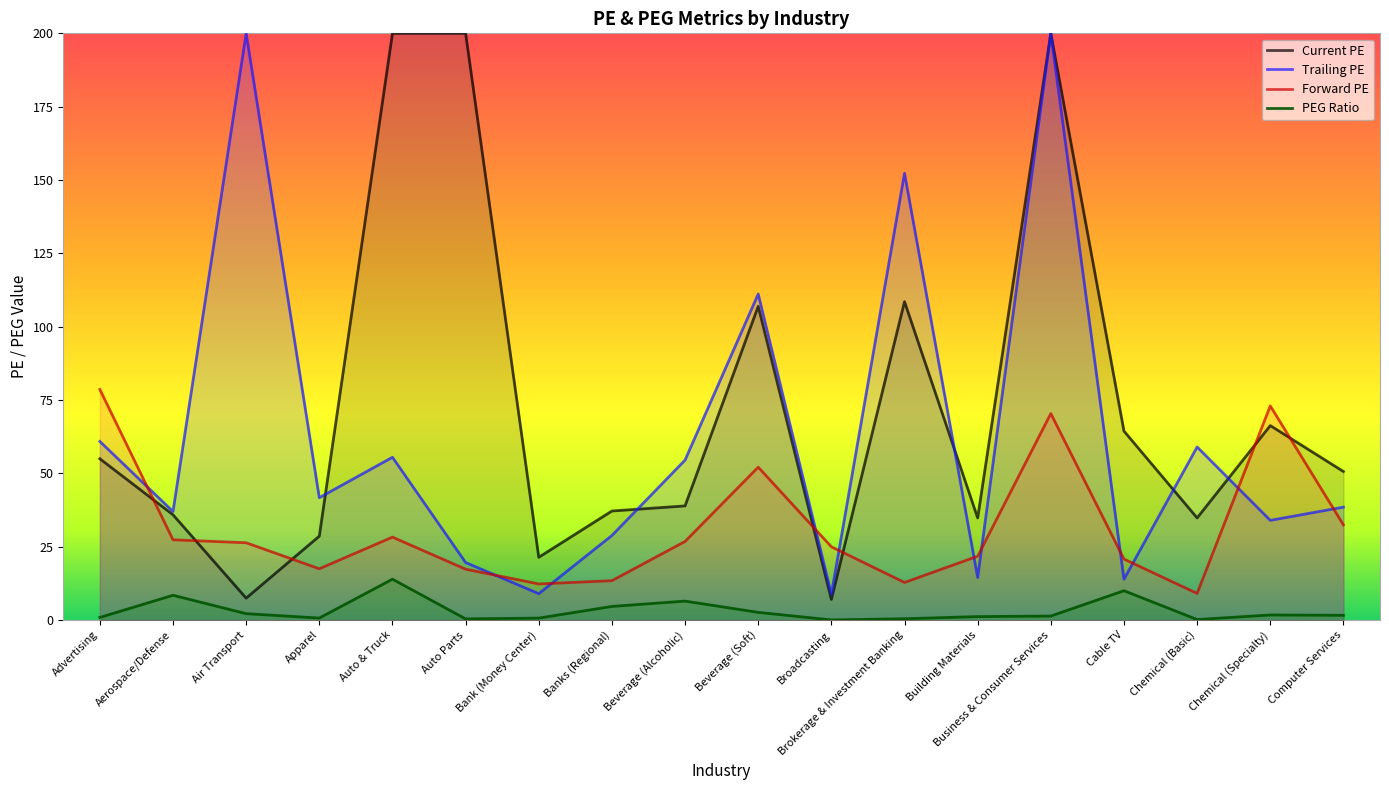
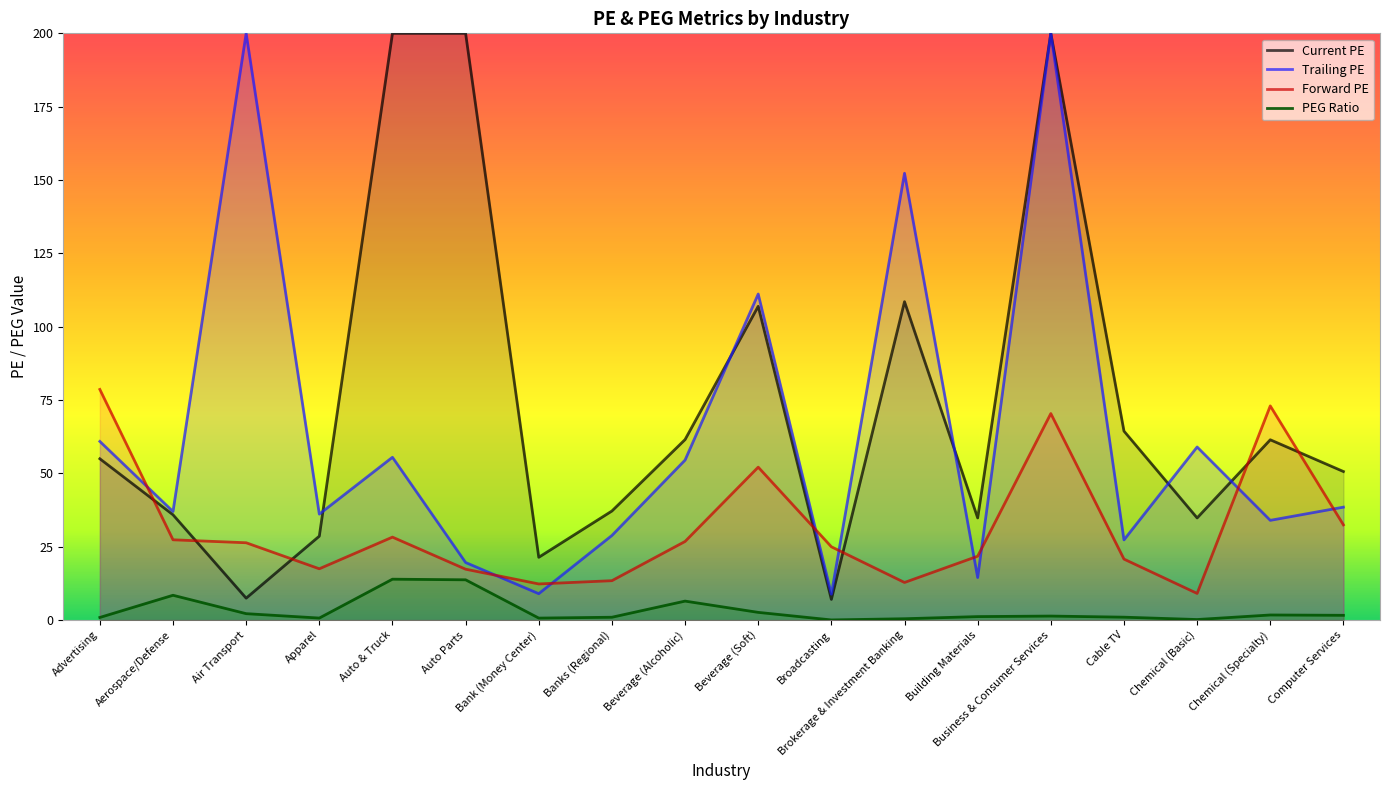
Trailing PE, Apparel: 42 -> 36
PEG Ratio, Auto Parts: 0 -> 14
PEG Ratio, Banks (Regional): 5 -> 1
Current PE, Beverage (Alcoholic): 39 -> 62
Trailing PE, Cable TV: 14 -> 27
PEG Ratio, Cable TV: 10 -> 1
Current PE, Chemical (Specialty): 66 -> 61
